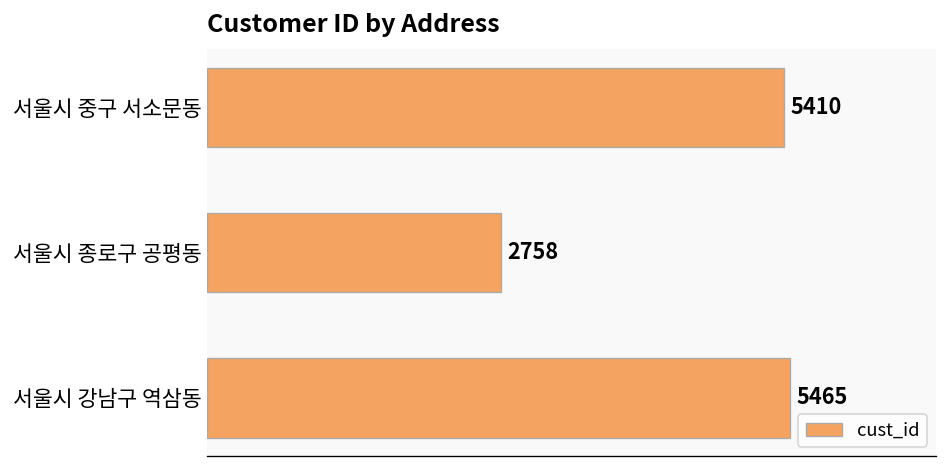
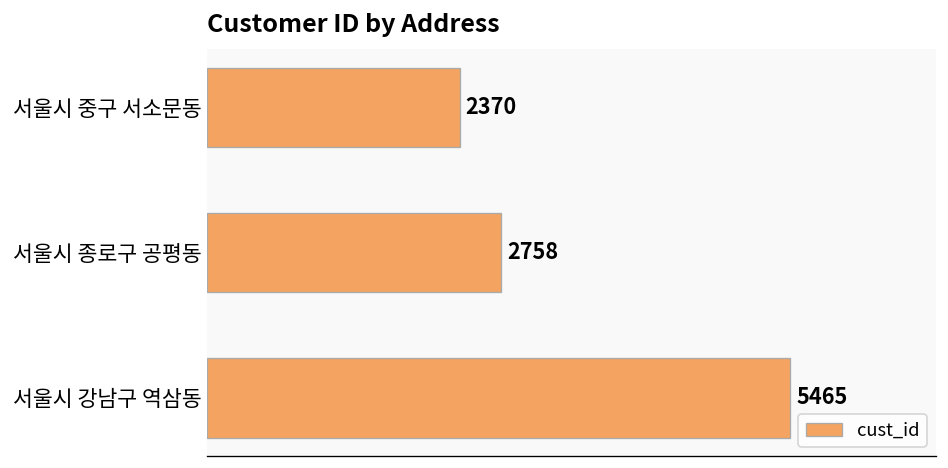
서울시 중구 서소문동: 5410 -> 2370
